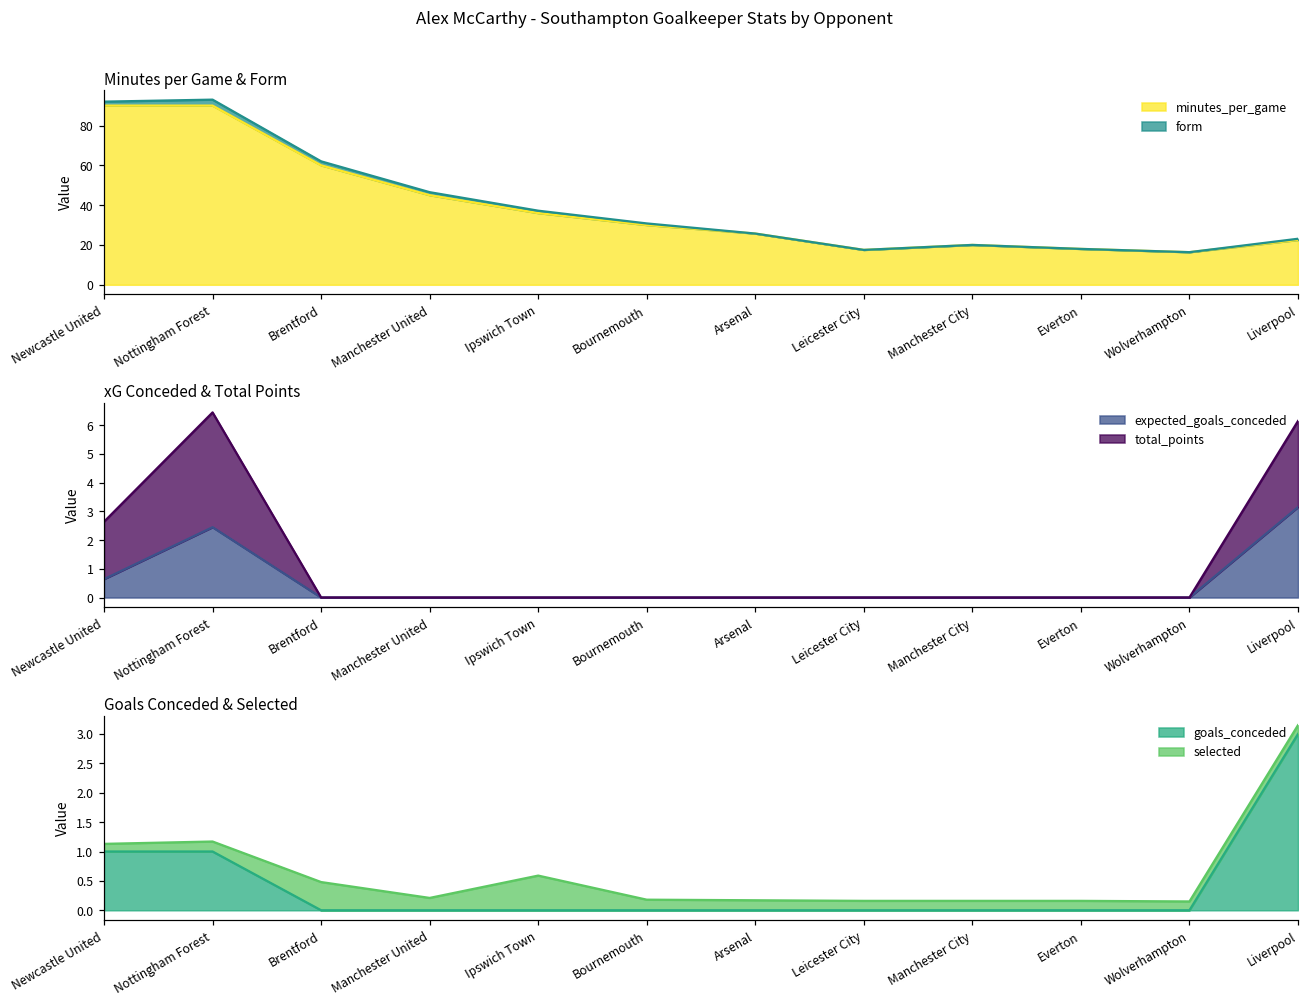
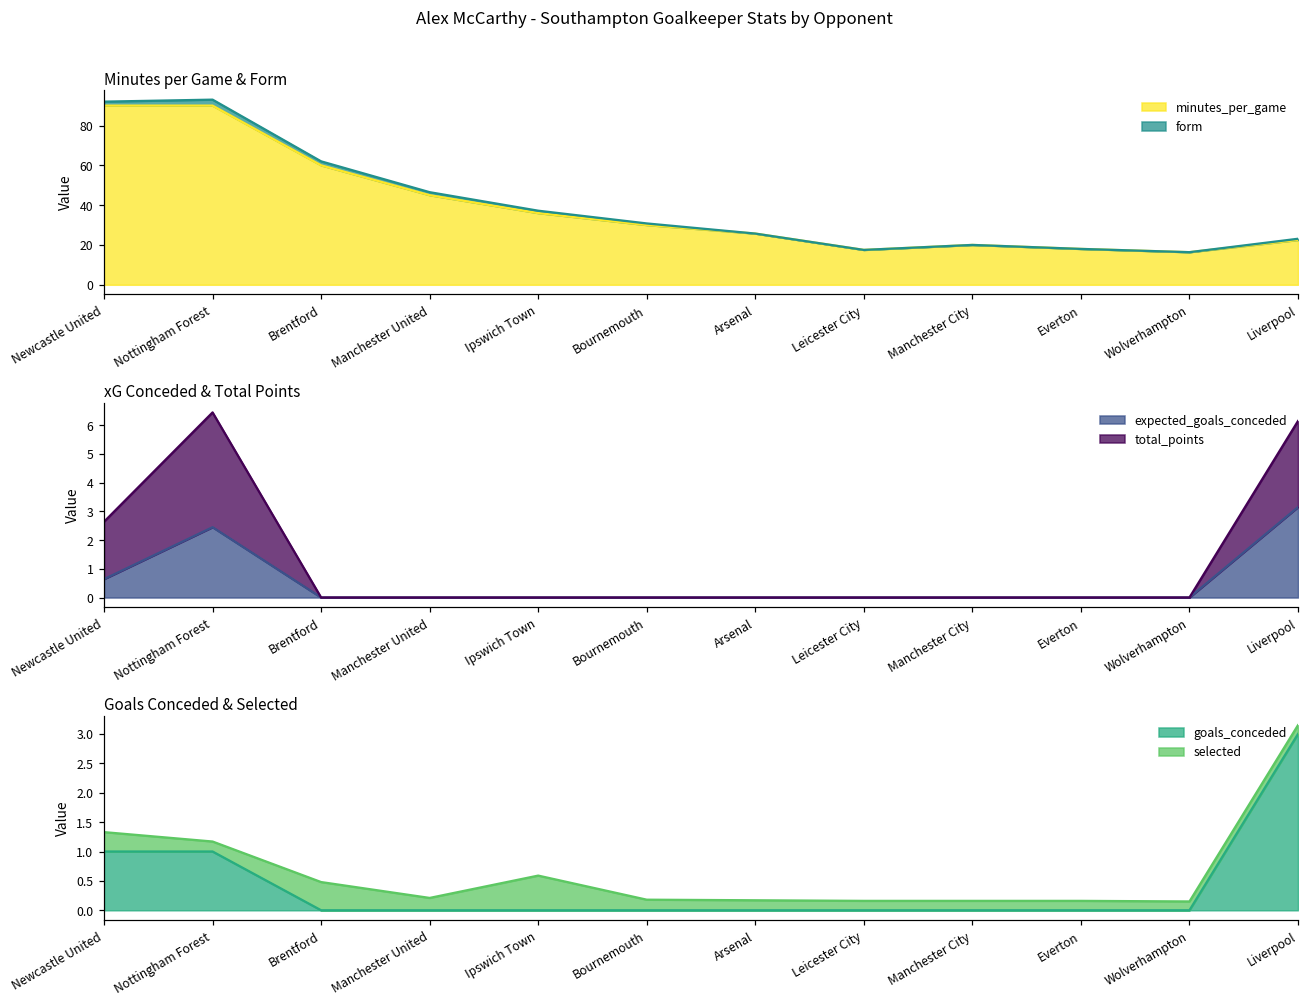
Goals Conceded & Selected, selected, Newcastle United: 0.1 -> 0.3
